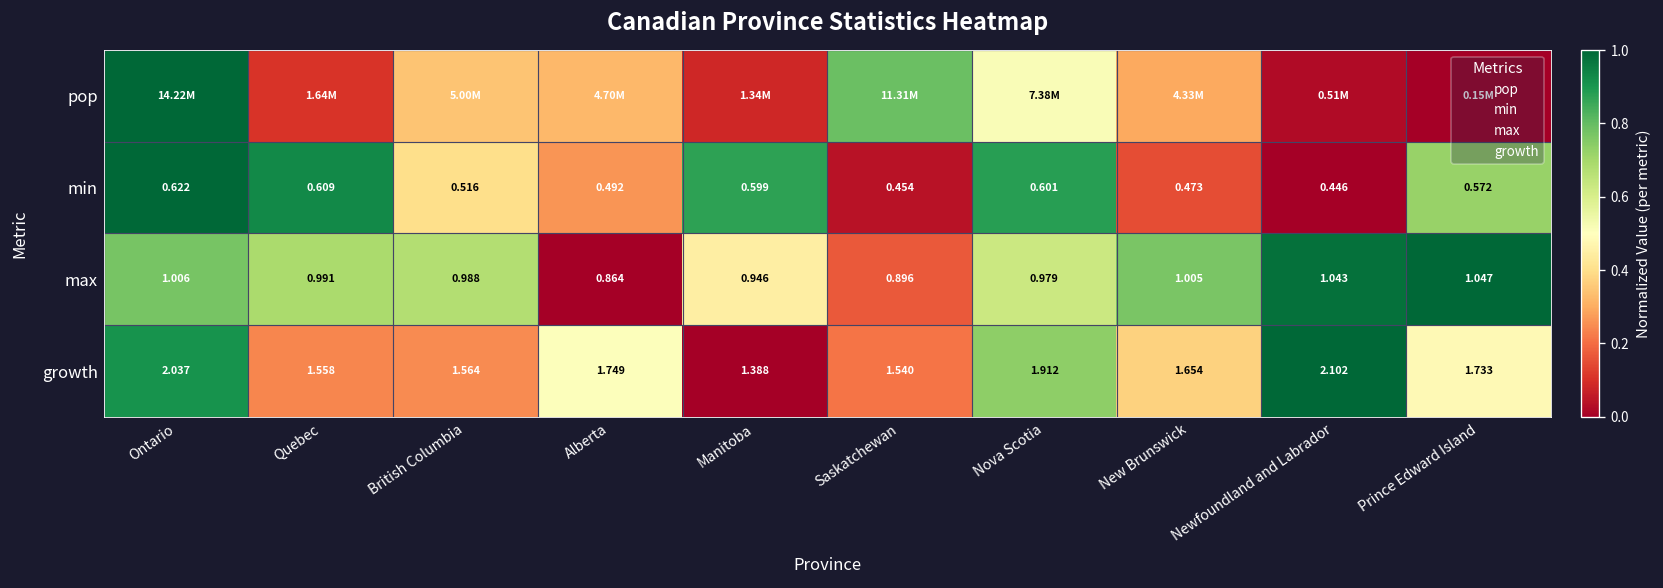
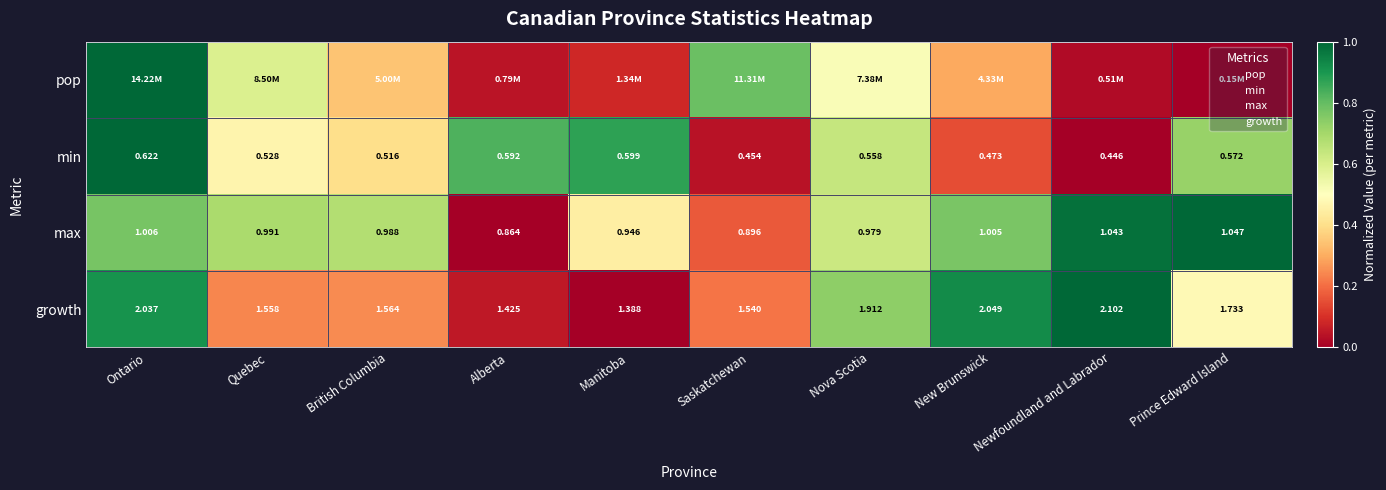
pop, Quebec: 1.64M -> 8.50M
pop, Alberta: 4.70M -> 0.79M
min, Quebec: 0.609 -> 0.528
min, Alberta: 0.492 -> 0.592
min, Nova Scotia: 0.601 -> 0.558
growth, Alberta: 1.749 -> 1.425
growth, New Brunswick: 1.654 -> 2.049
